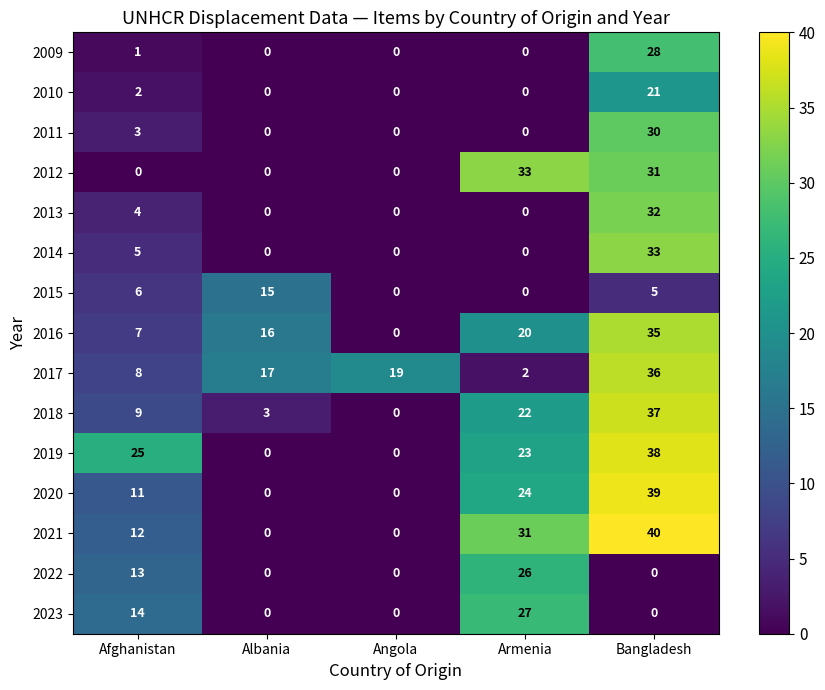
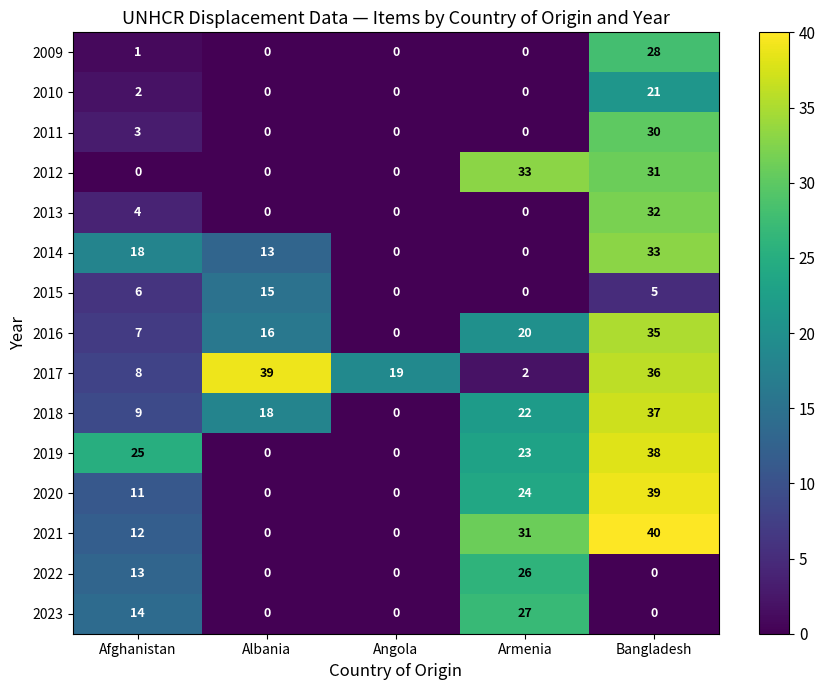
2014, Afghanistan: 5 -> 18
2014, Albania: 0 -> 13
2017, Albania: 17 -> 39
2018, Albania: 3 -> 18
